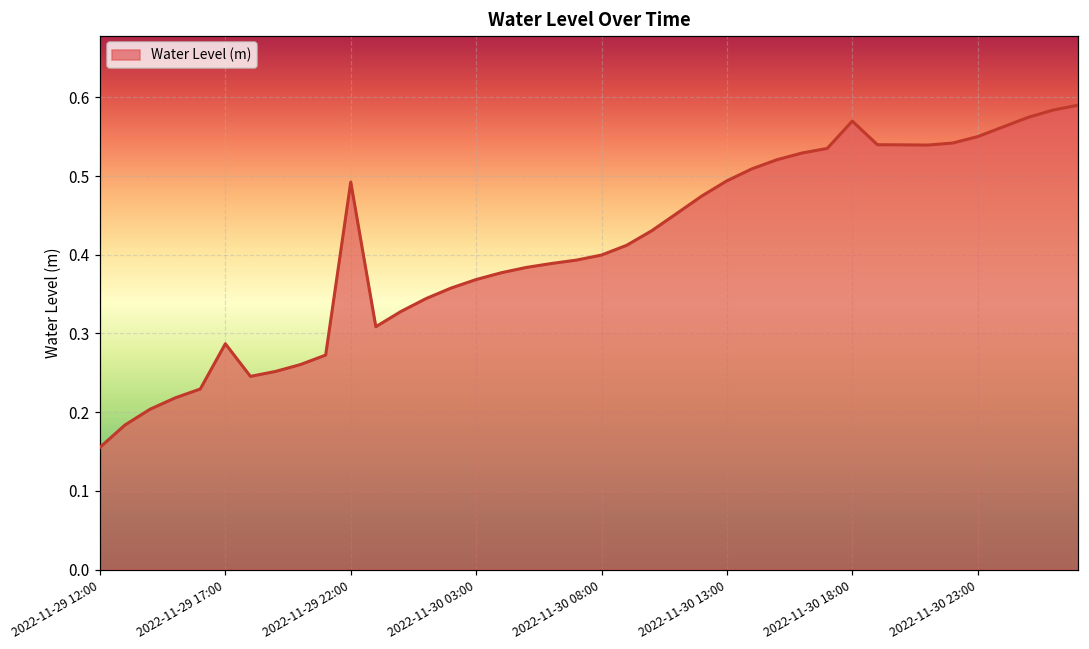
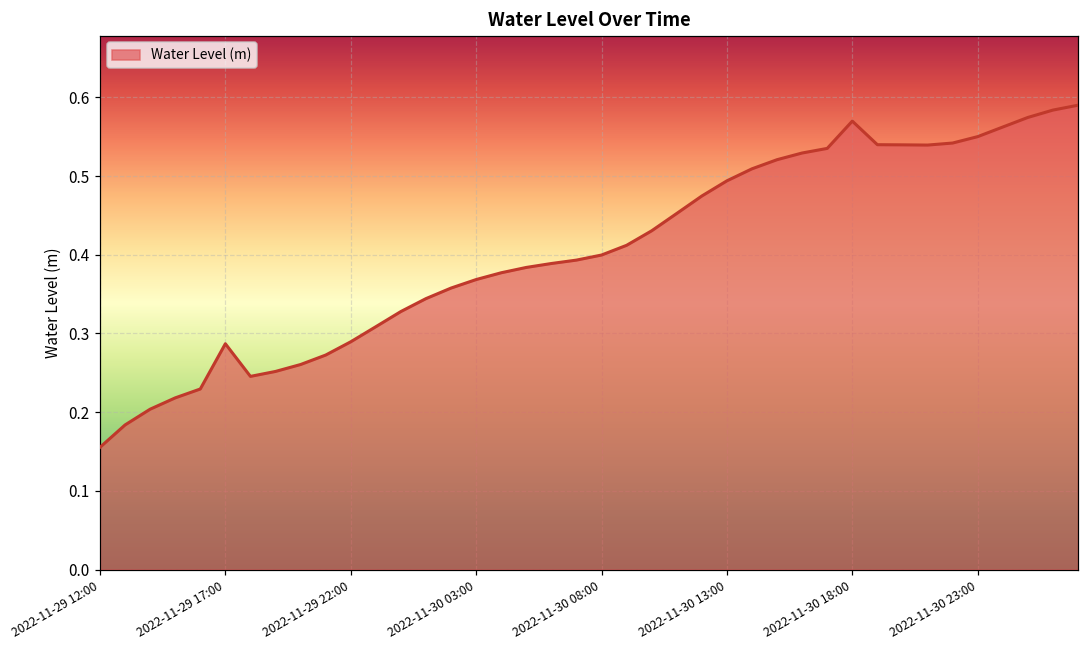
2022-11-29 22:00: 0.49 -> 0.29
